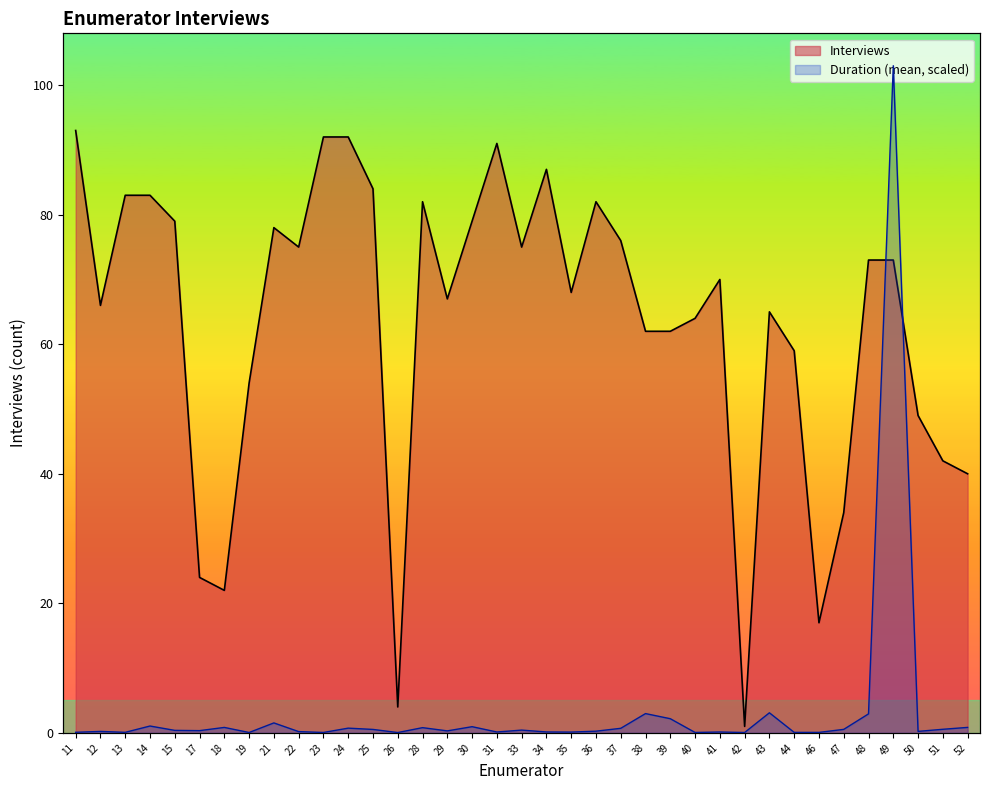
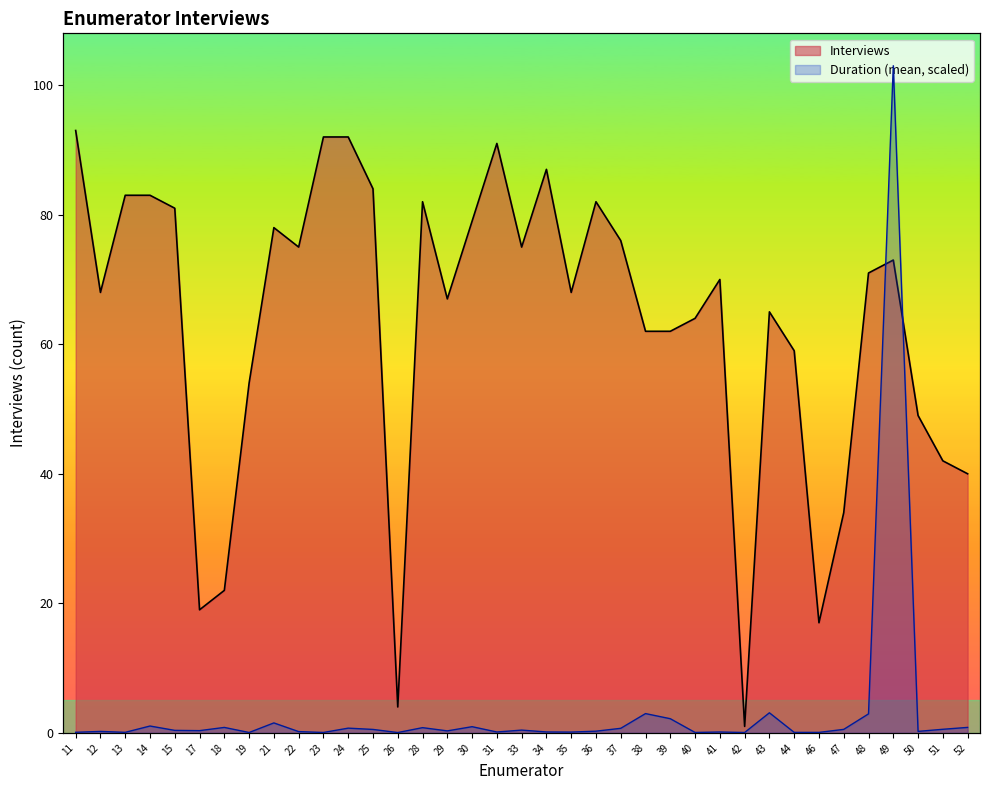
Interviews, 12: 66 -> 68
Interviews, 15: 79 -> 81
Interviews, 17: 24 -> 19
Interviews, 48: 73 -> 71
